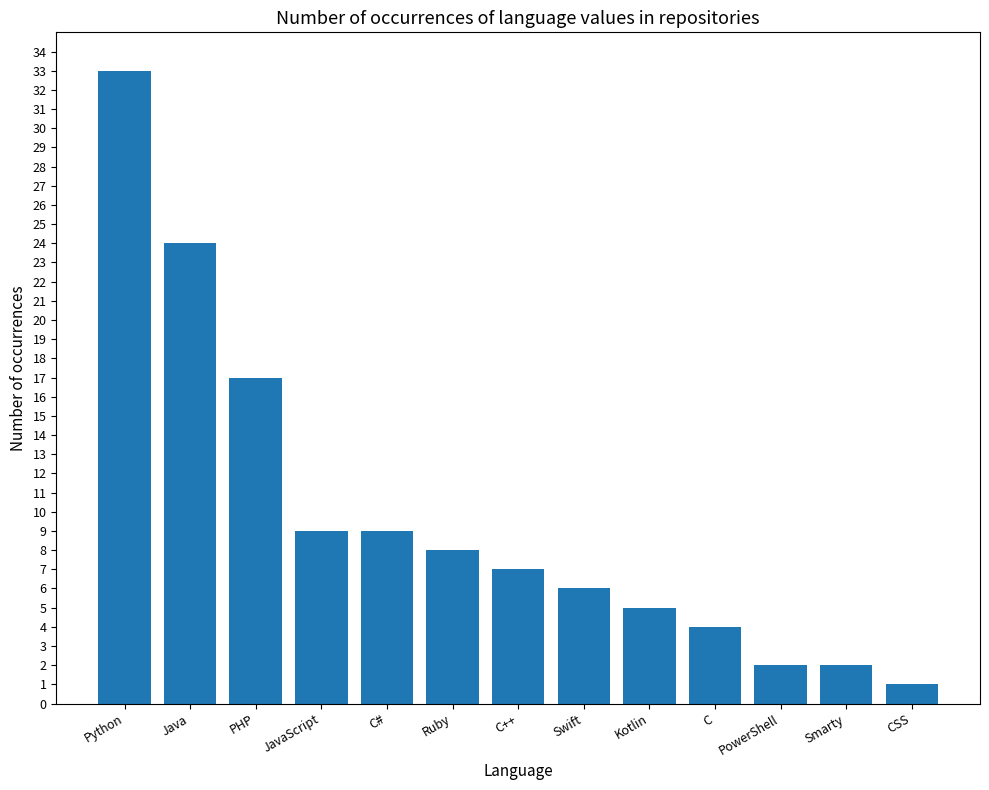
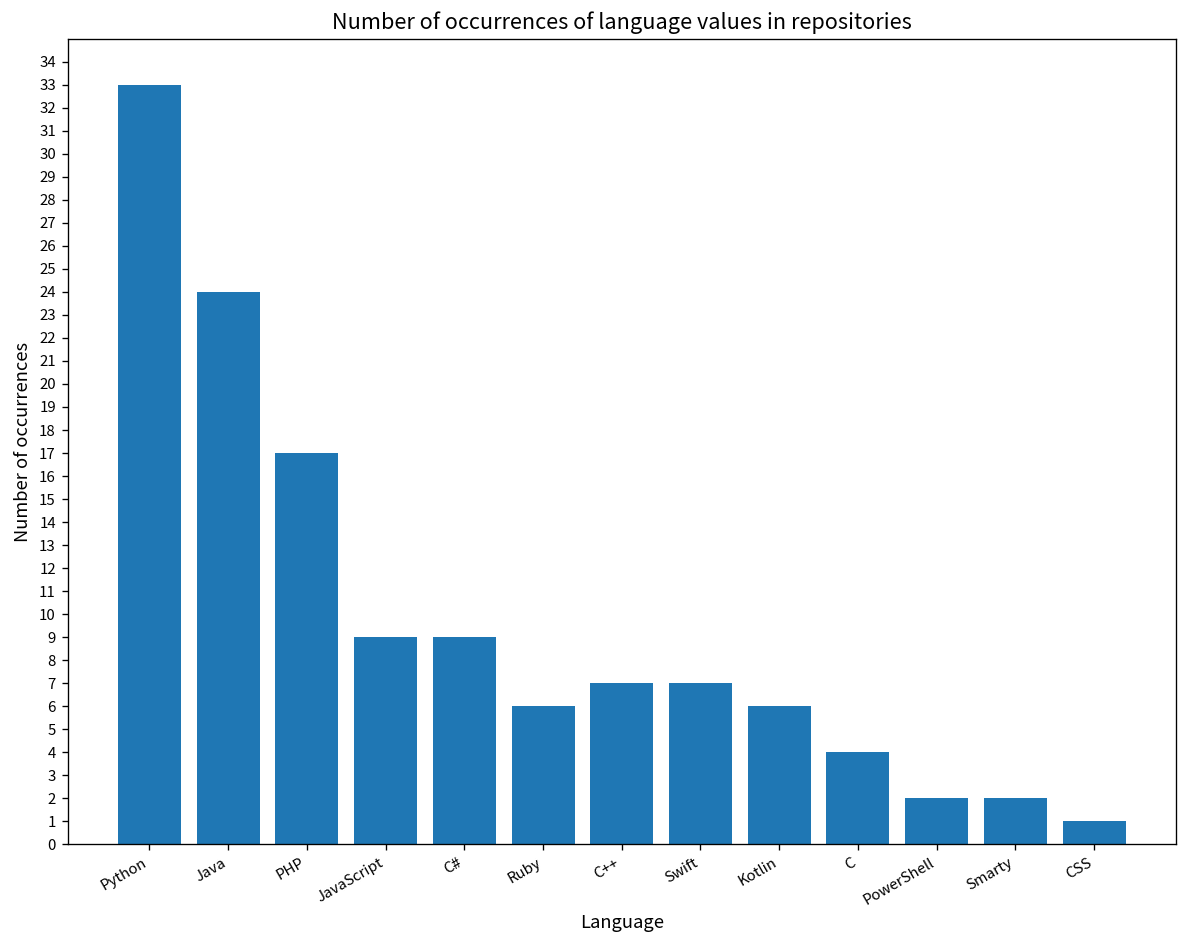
Ruby: 8 -> 6
Swift: 6 -> 7
Kotlin: 5 -> 6
